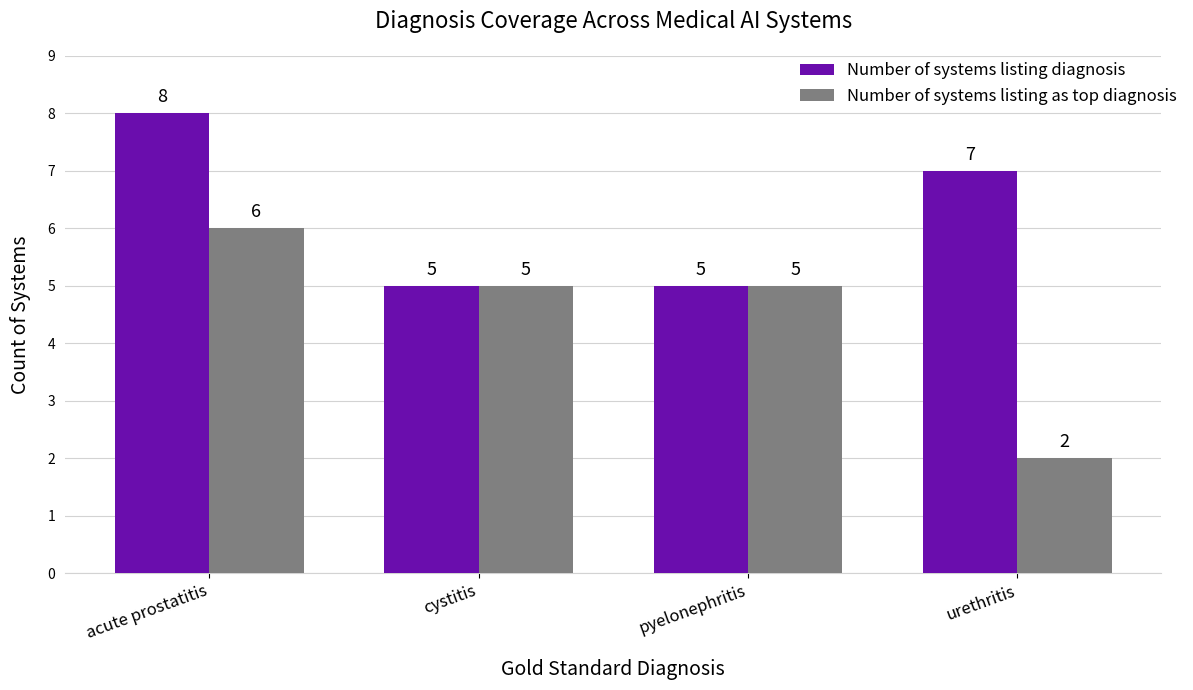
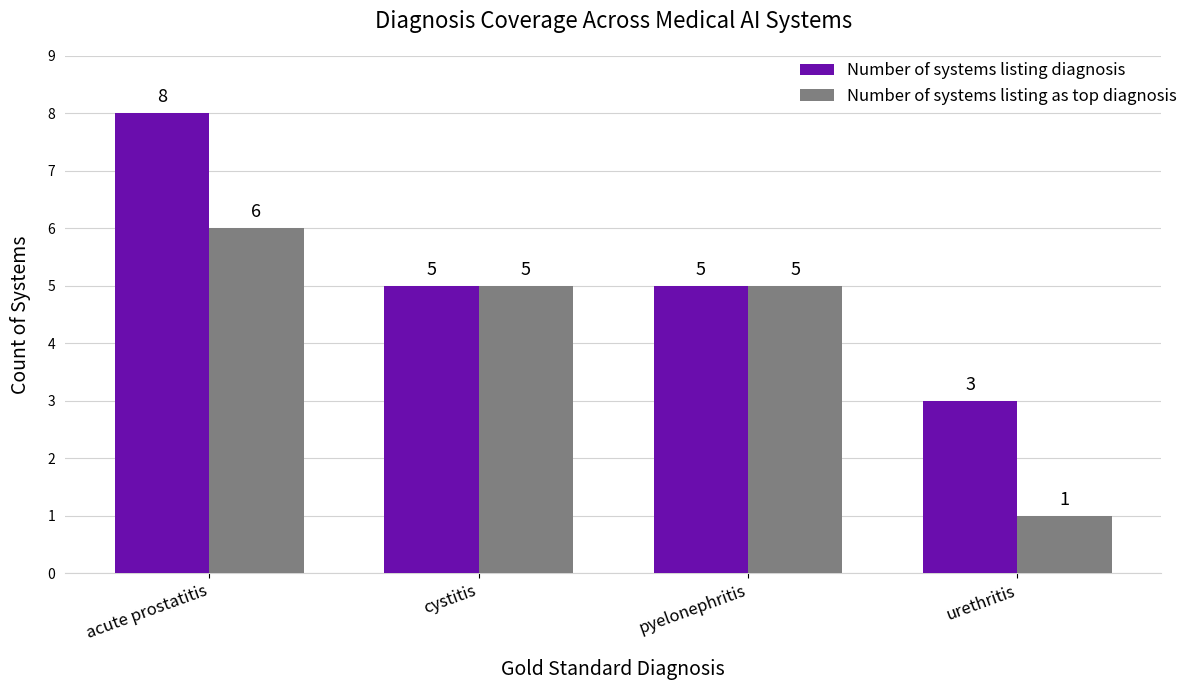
Number of systems listing diagnosis, urethritis: 7 -> 3
Number of systems listing as top diagnosis, urethritis: 2 -> 1
